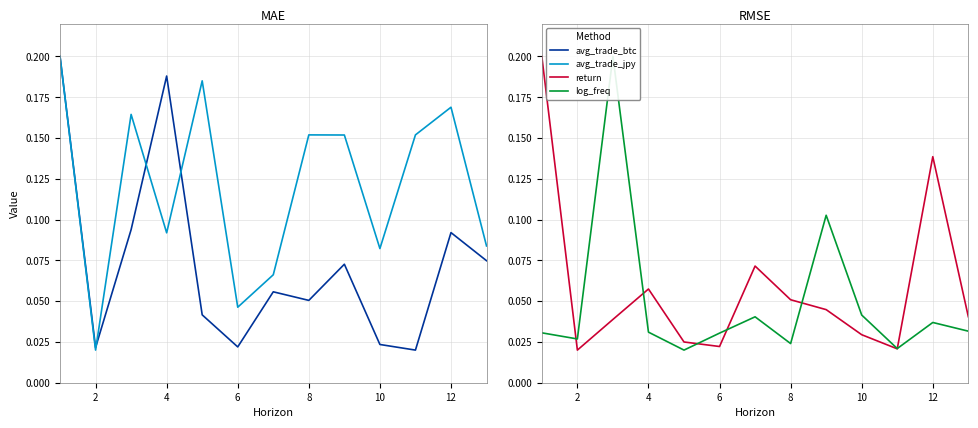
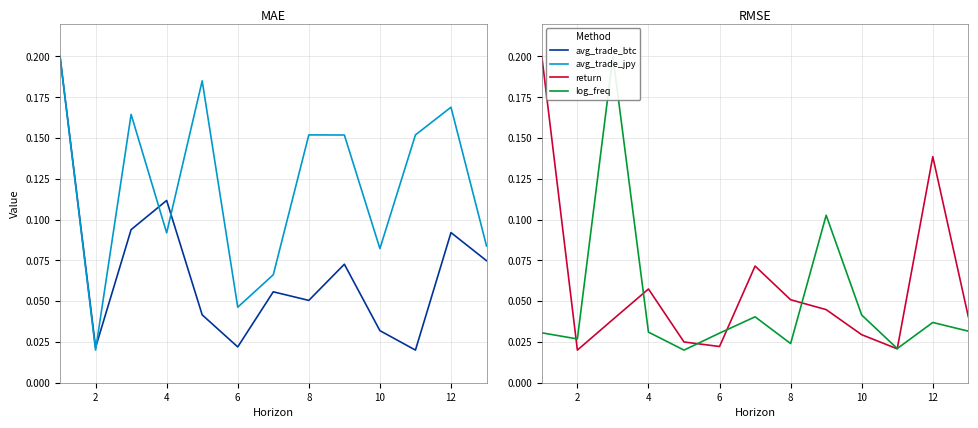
MAE, avg_trade_btc, 4: 0.188 -> 0.112
MAE, avg_trade_btc, 10: 0.023 -> 0.032
